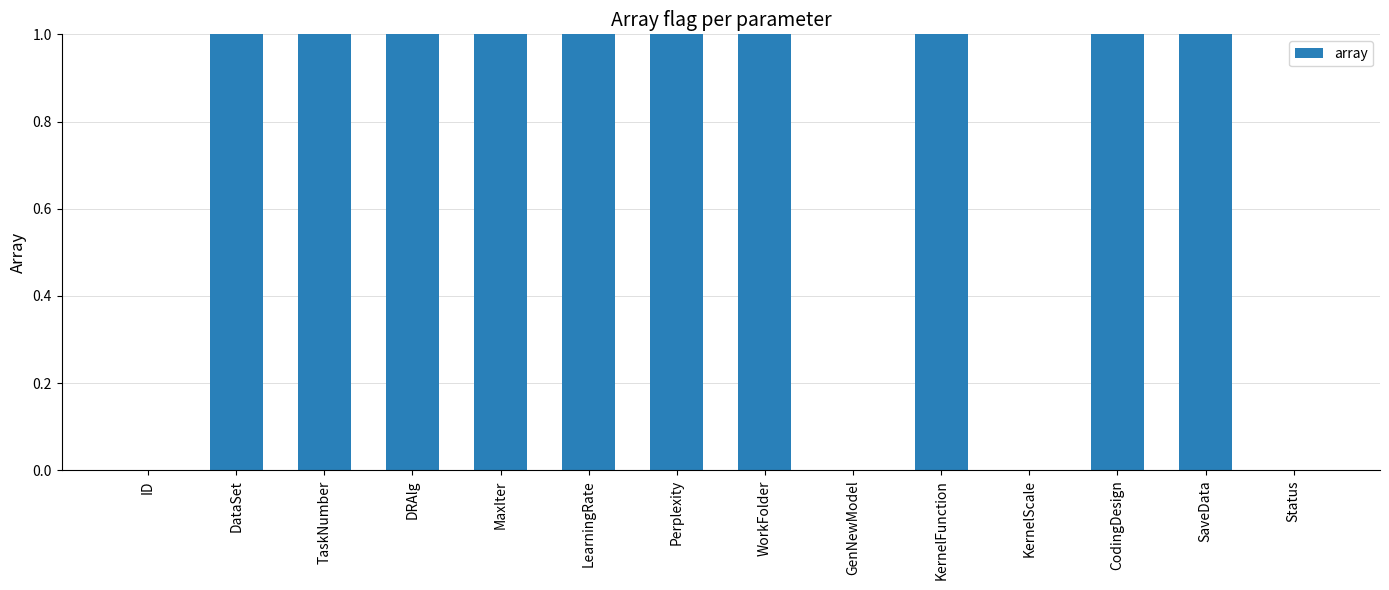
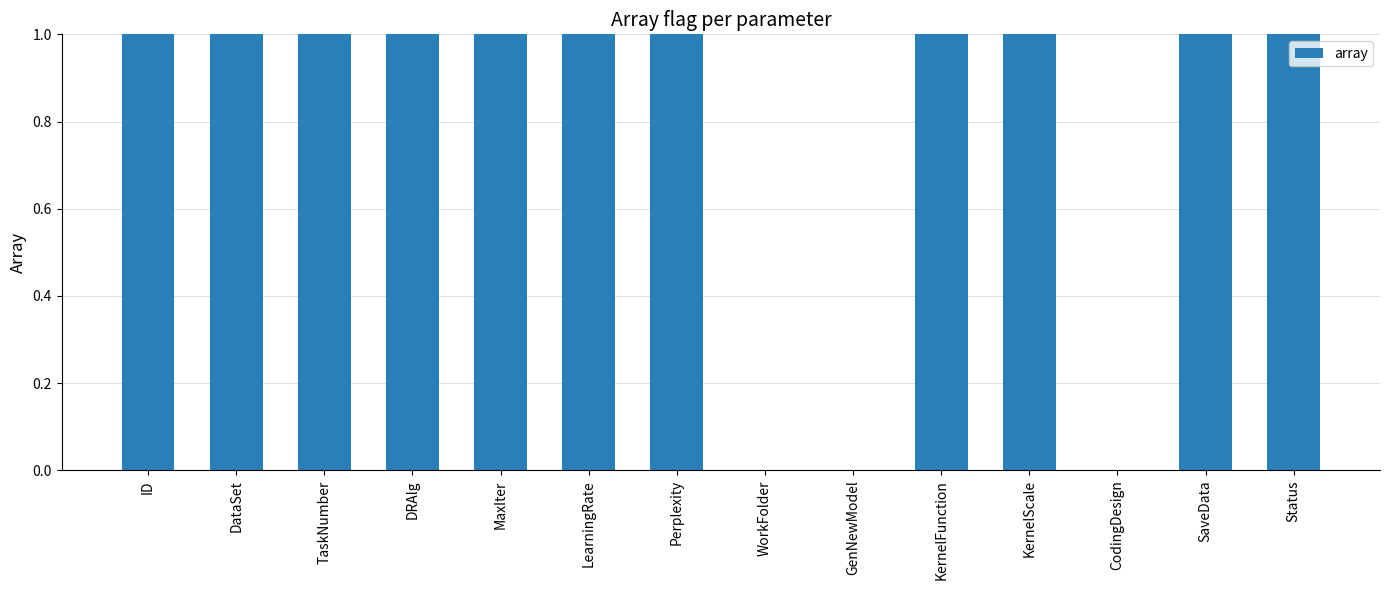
ID: 0 -> 1
WorkFolder: 1 -> 0
KernelScale: 0 -> 1
CodingDesign: 1 -> 0
Status: 0 -> 1
